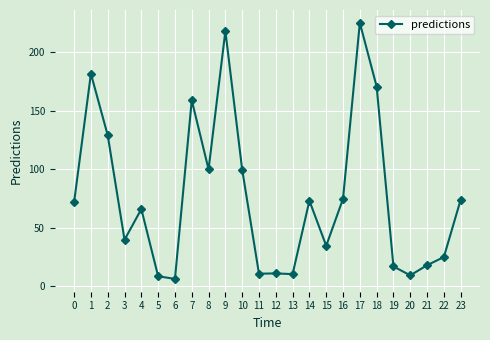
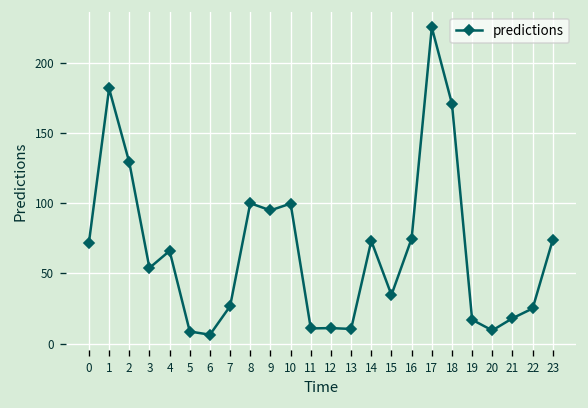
3: 40 -> 54
7: 159 -> 27
9: 218 -> 95
